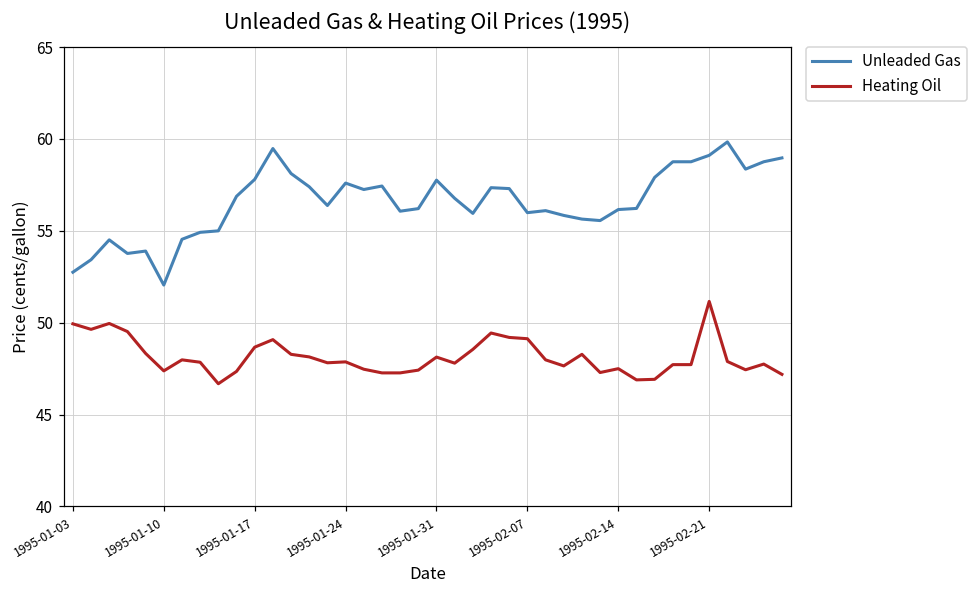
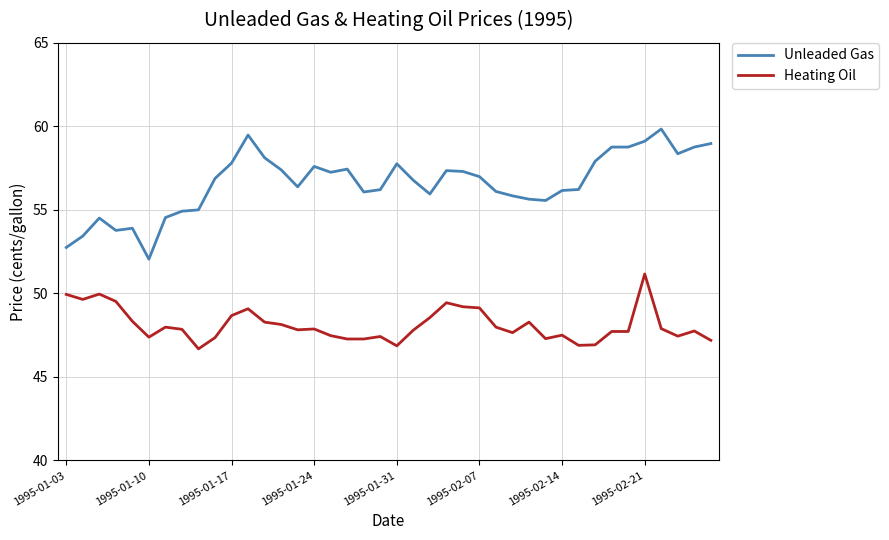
Heating Oil, 1995-01-31: 48.1 -> 46.9
Unleaded Gas, 1995-02-07: 56.0 -> 57.0
